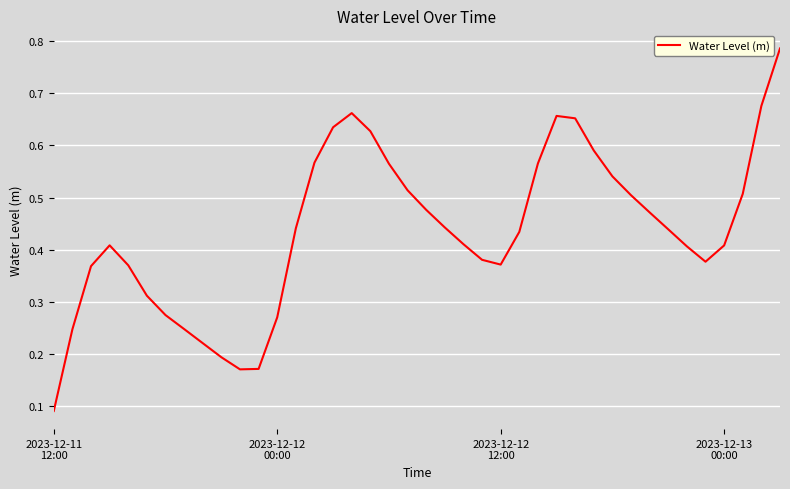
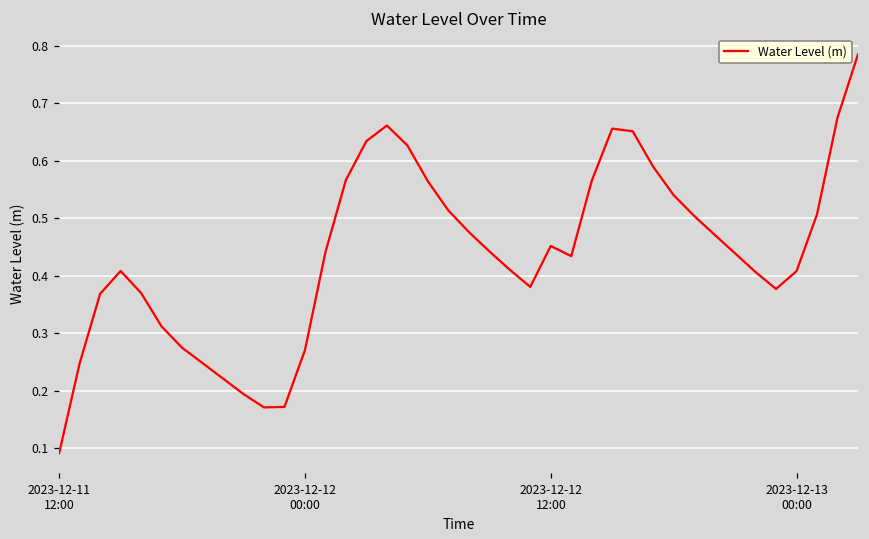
2023-12-12 12:00: 0.37 -> 0.45
